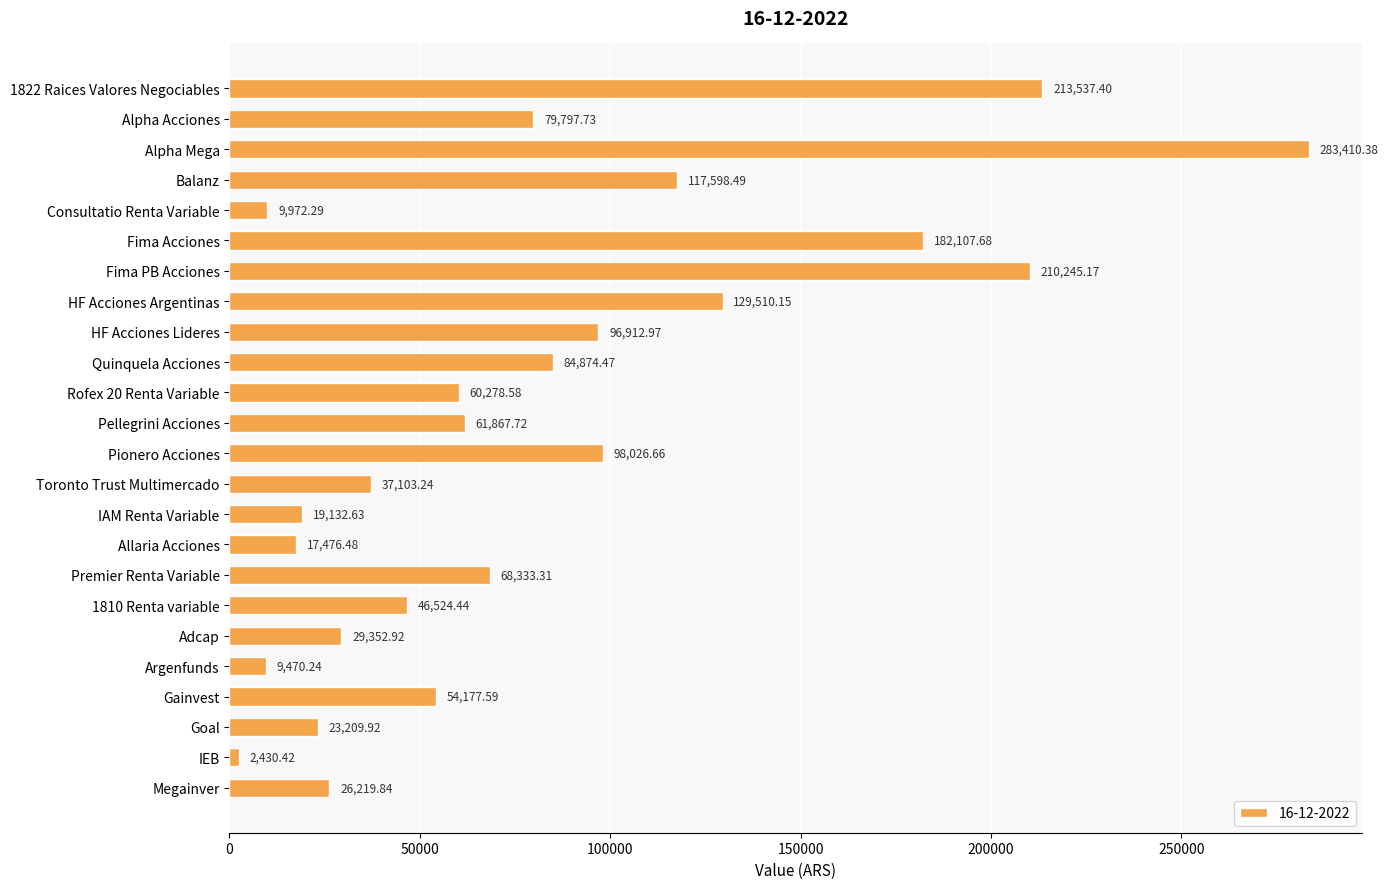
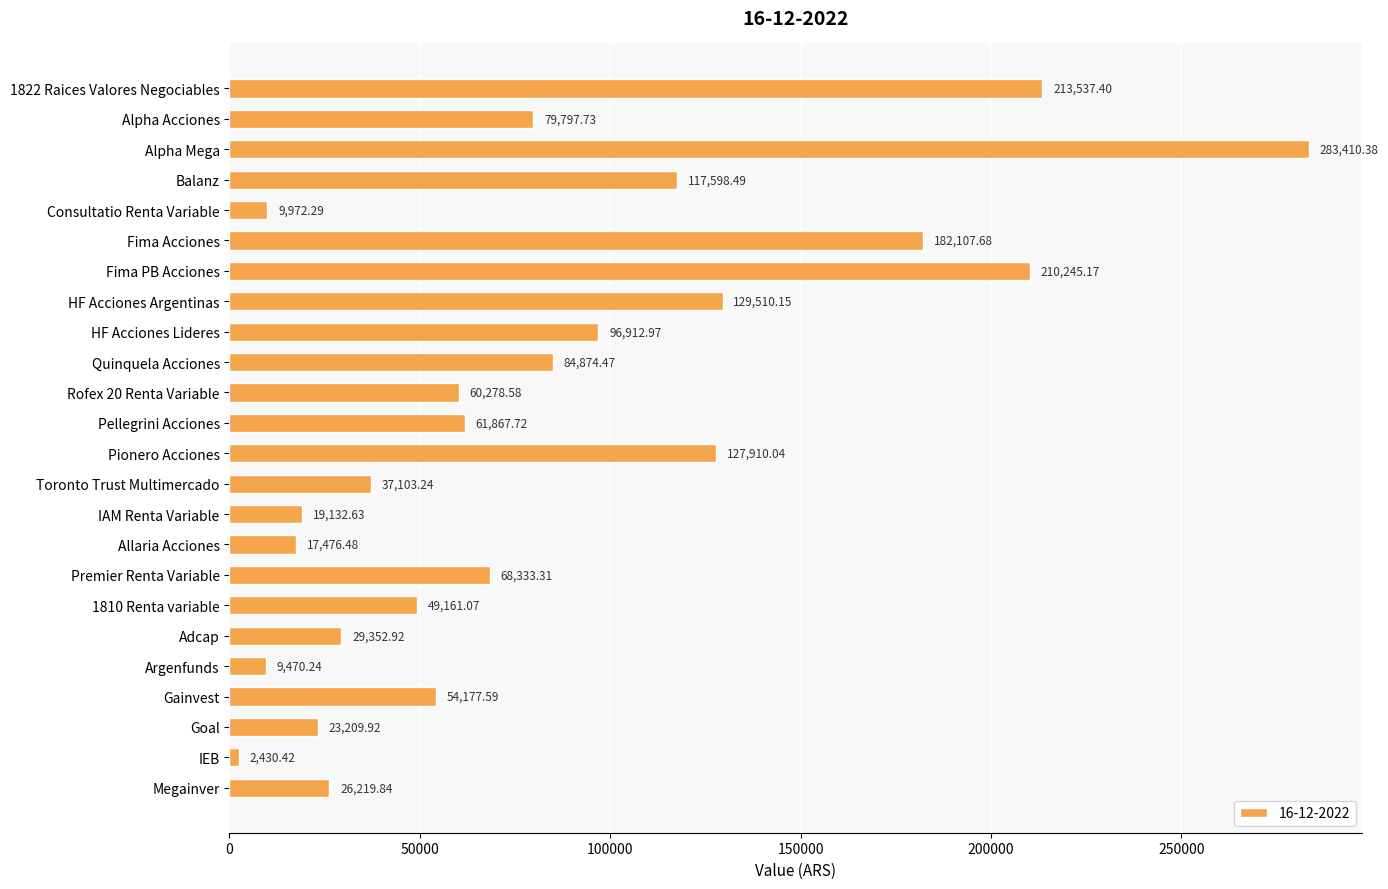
Pionero Acciones: 98,026.66 -> 127,910.04
1810 Renta variable: 46,524.44 -> 49,161.07
